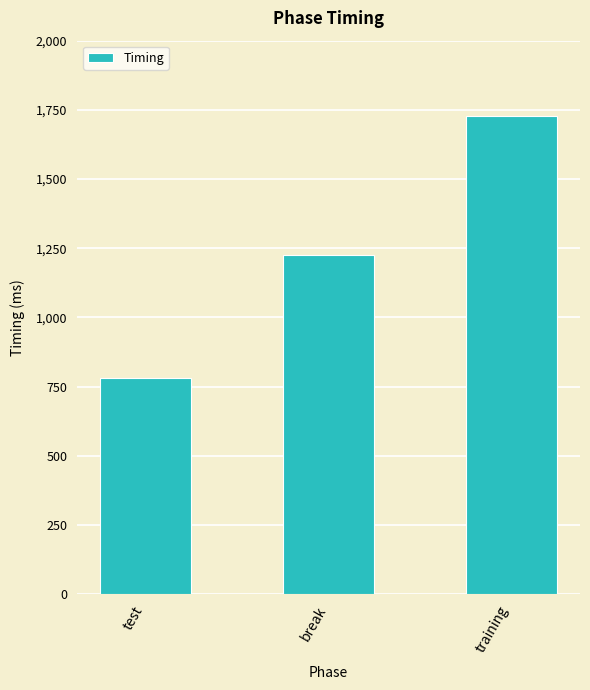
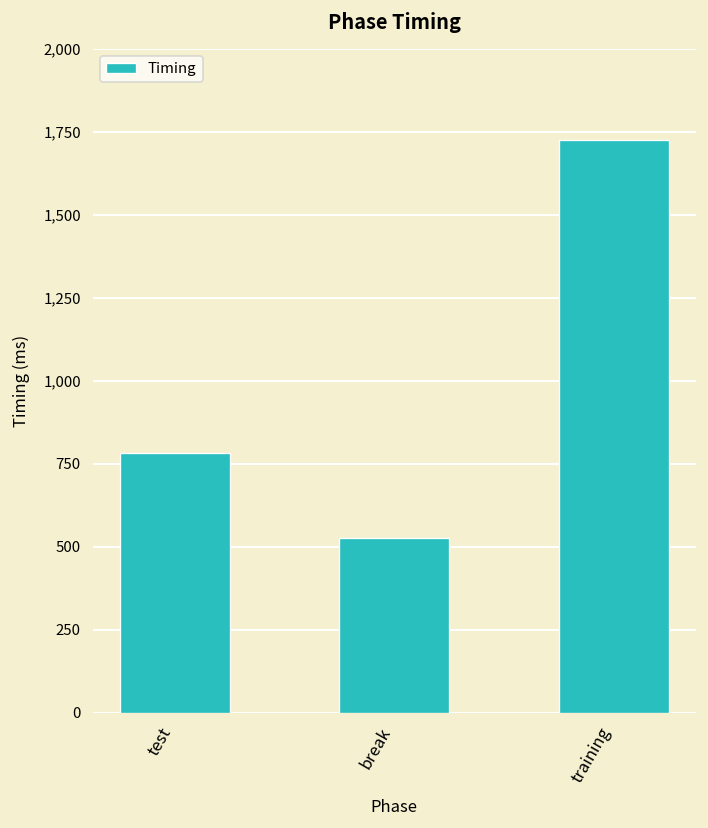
break: 1,230 -> 530
